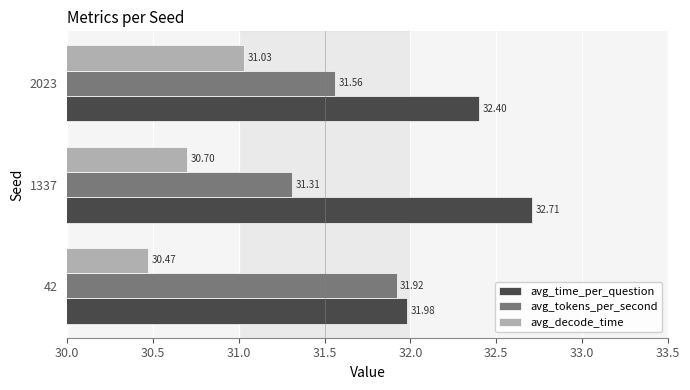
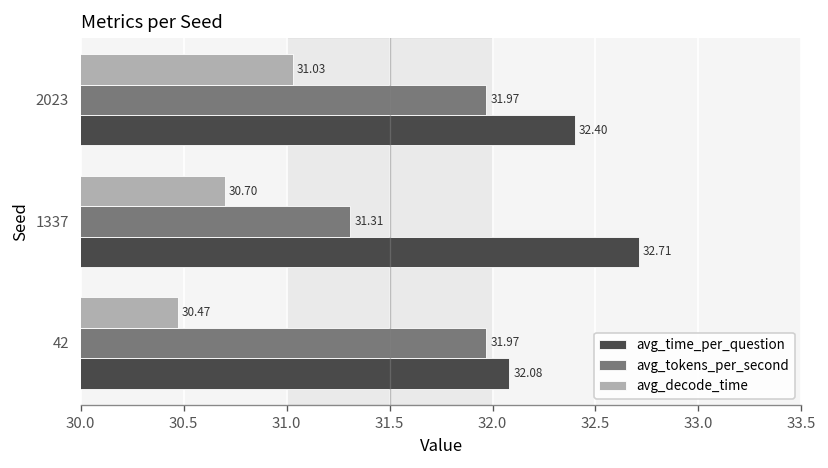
avg_tokens_per_second, 2023: 31.56 -> 31.97
avg_tokens_per_second, 42: 31.92 -> 31.97
avg_time_per_question, 42: 31.98 -> 32.08
